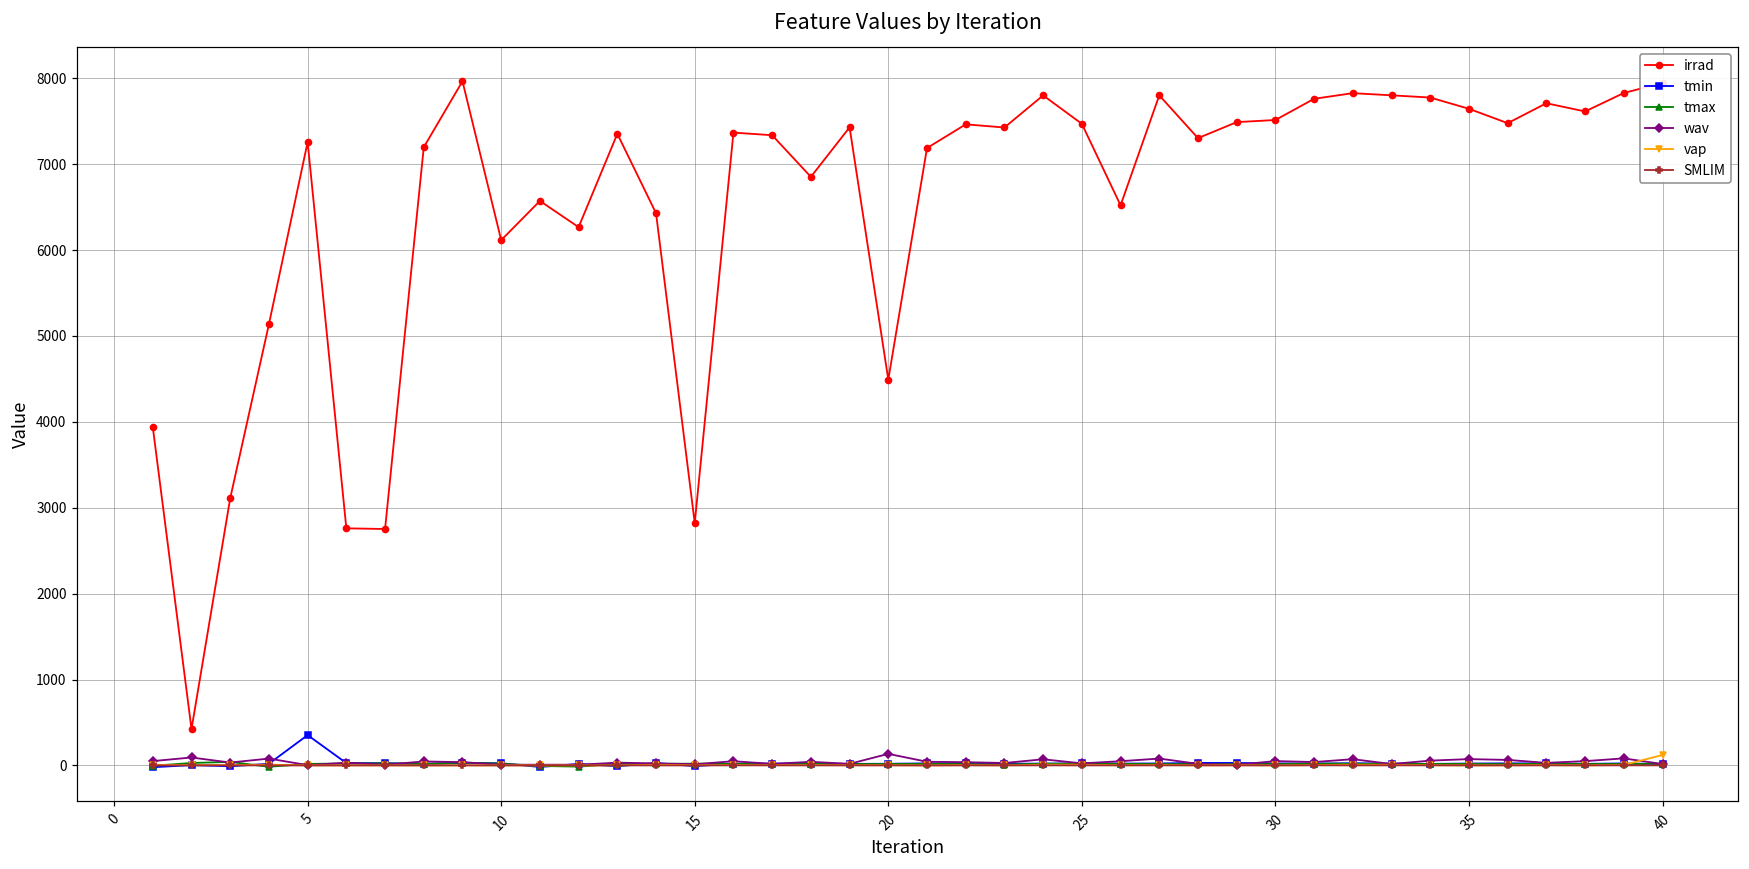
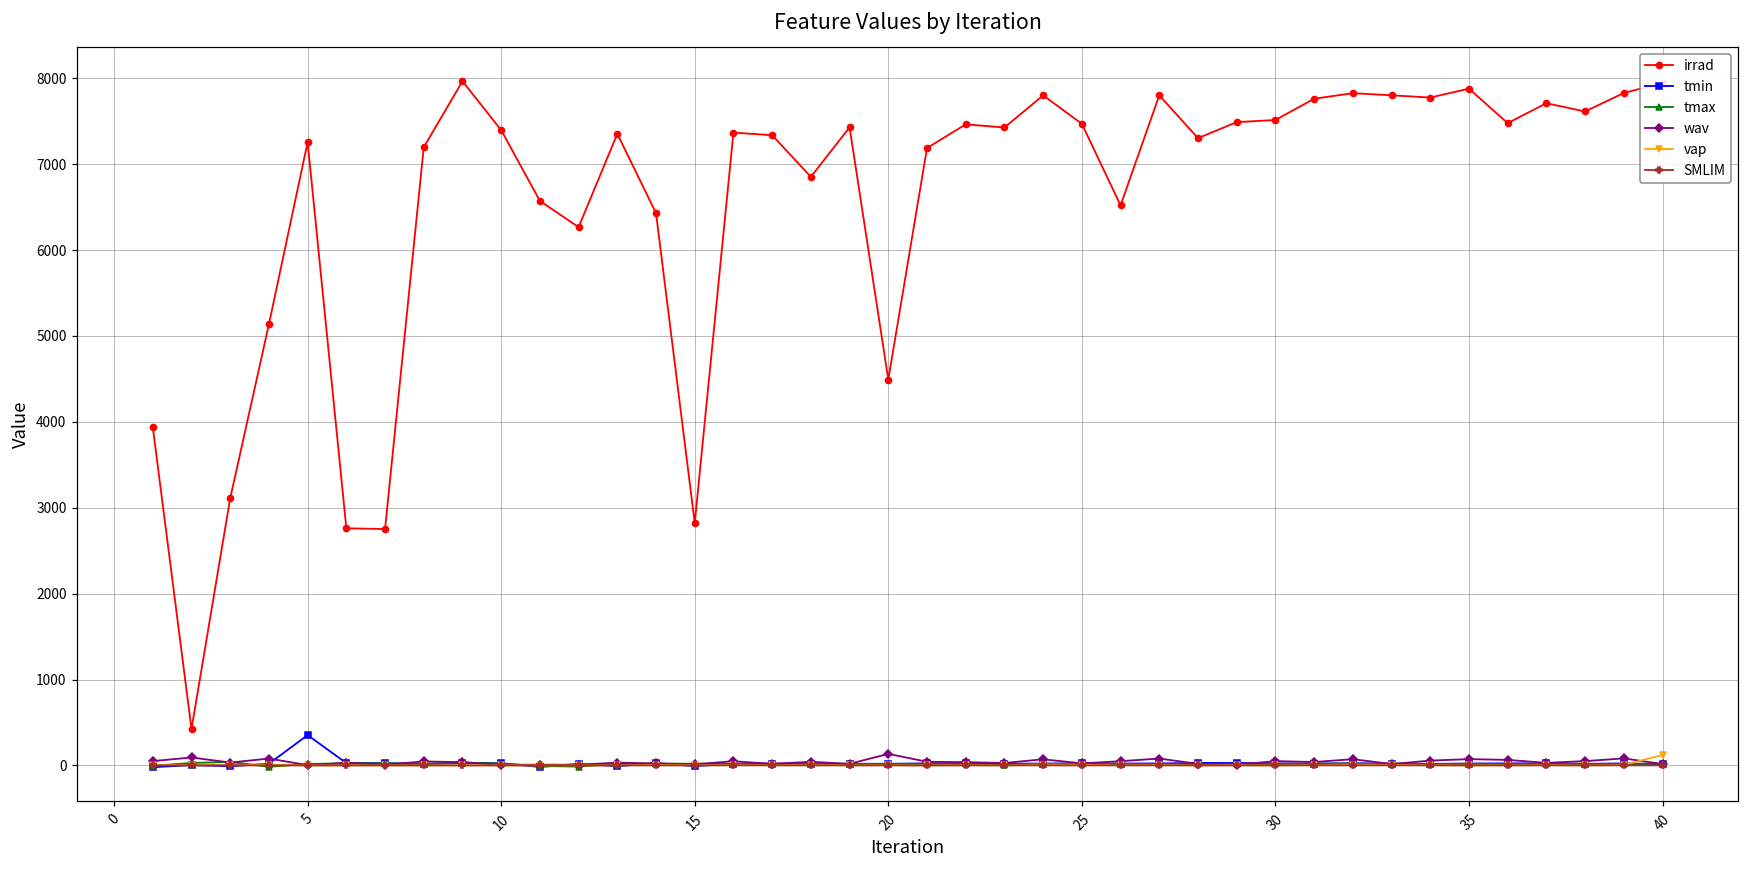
irrad, 10: 6100 -> 7400
irrad, 35: 7600 -> 7900
